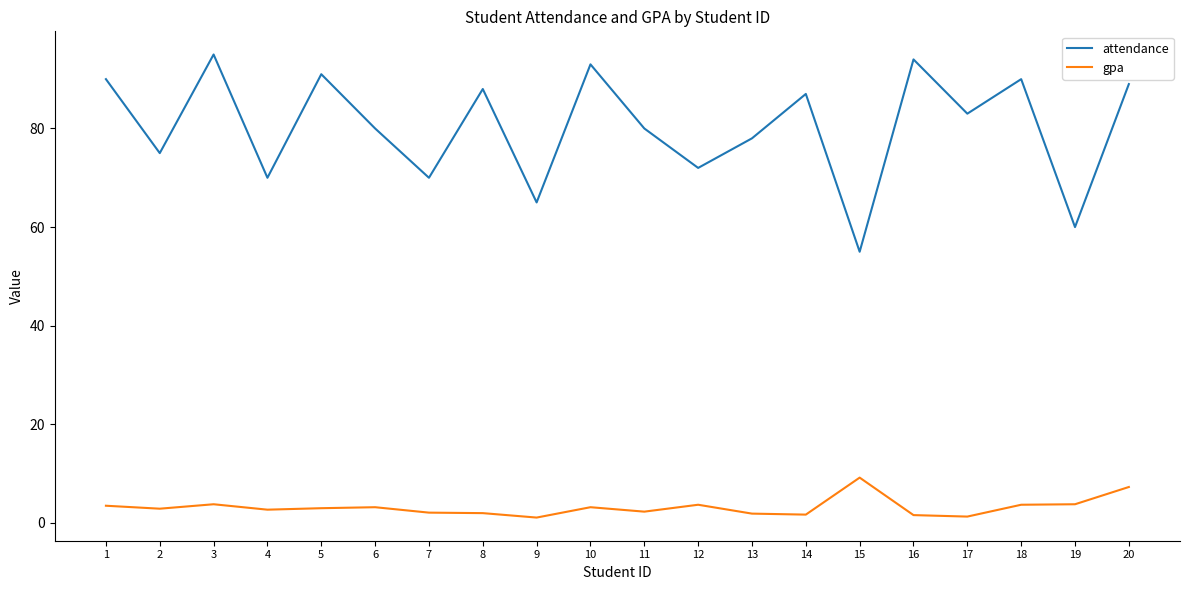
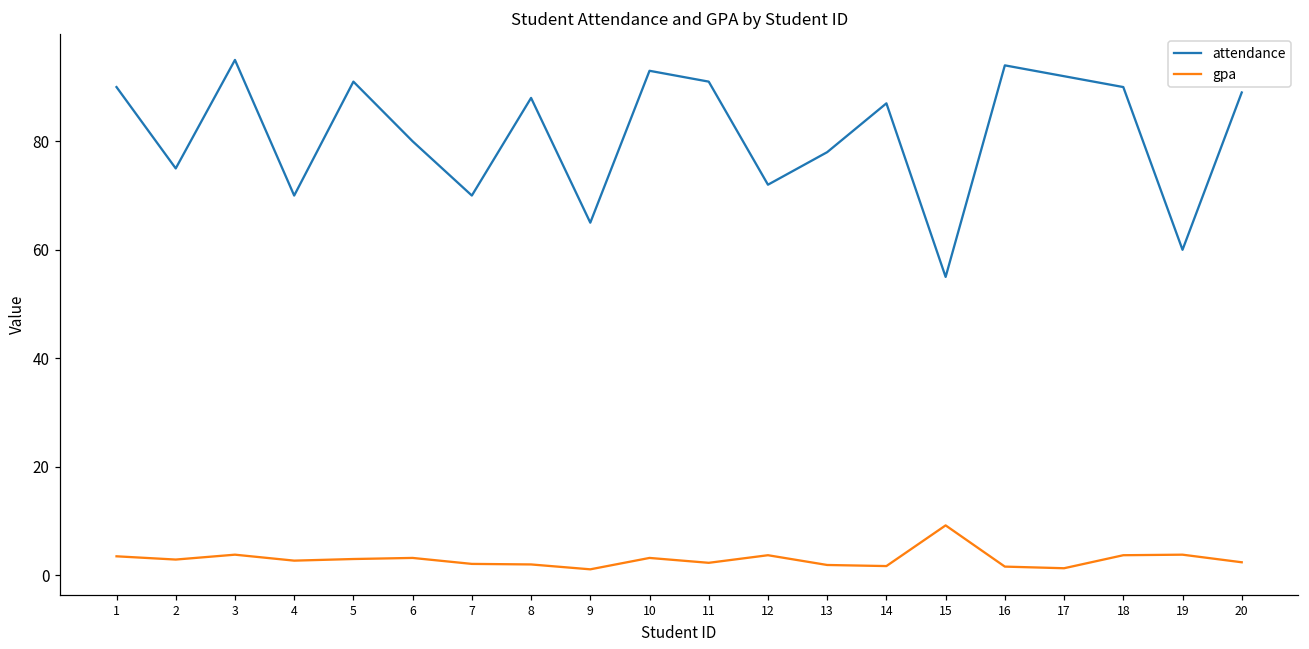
attendance, 11: 80 -> 91
attendance, 17: 83 -> 92
gpa, 20: 7 -> 2
